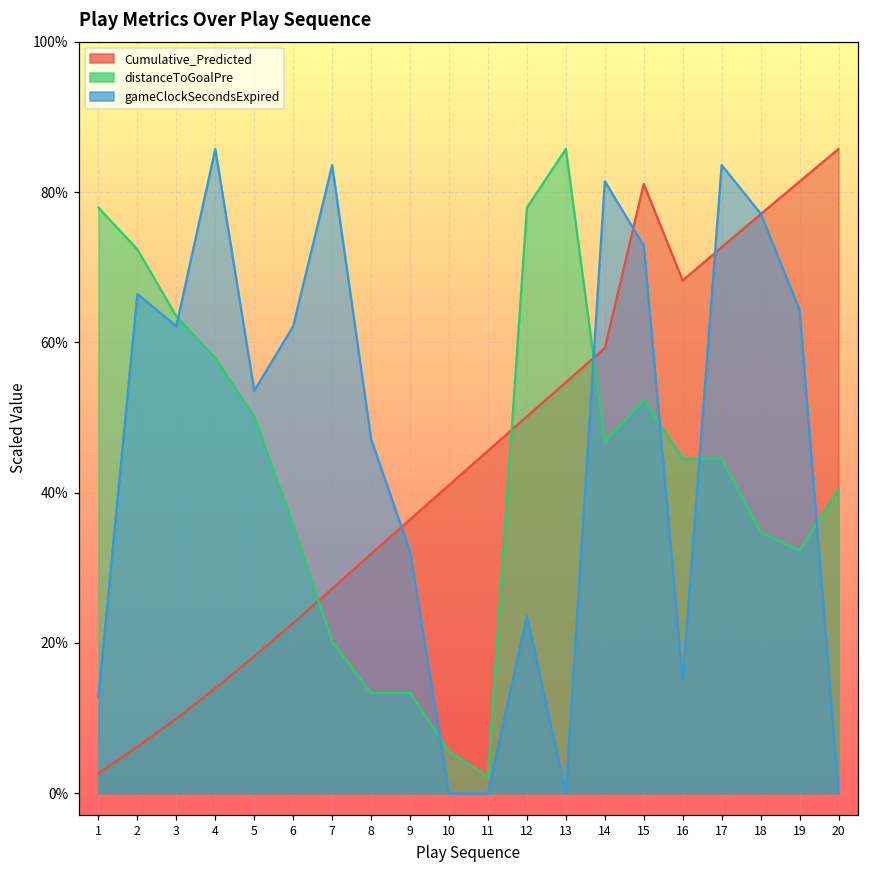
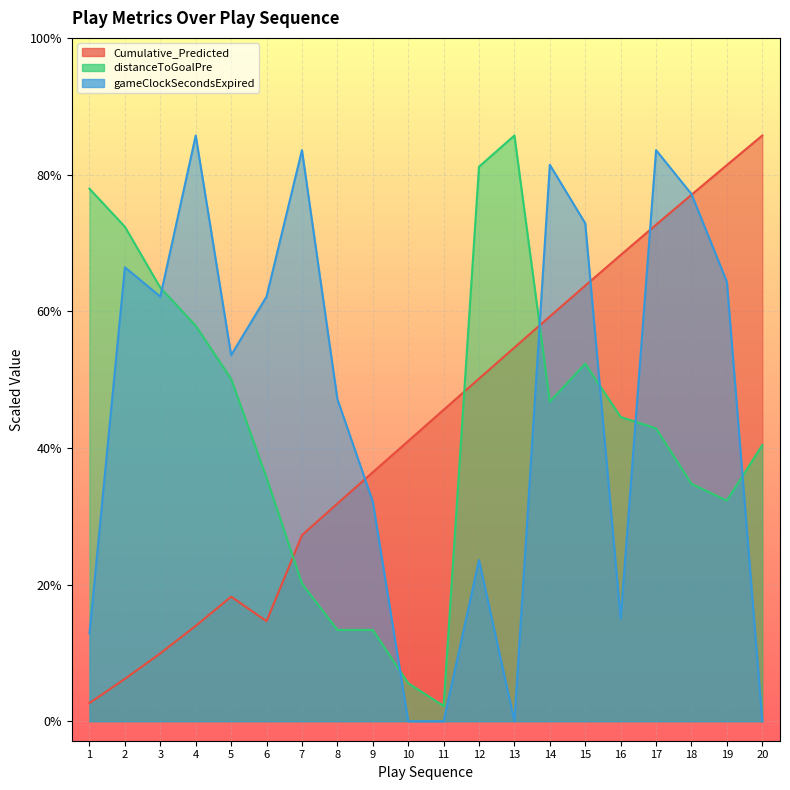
Cumulative_Predicted, 6: 23% -> 15%
distanceToGoalPre, 12: 78% -> 81%
Cumulative_Predicted, 15: 81% -> 64%
distanceToGoalPre, 17: 45% -> 43%
